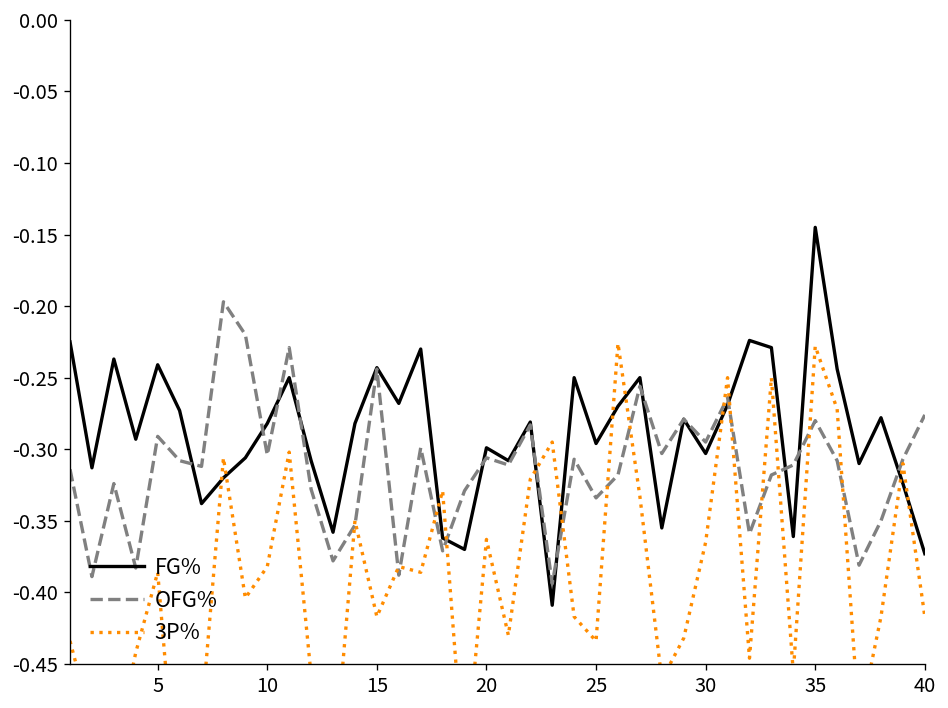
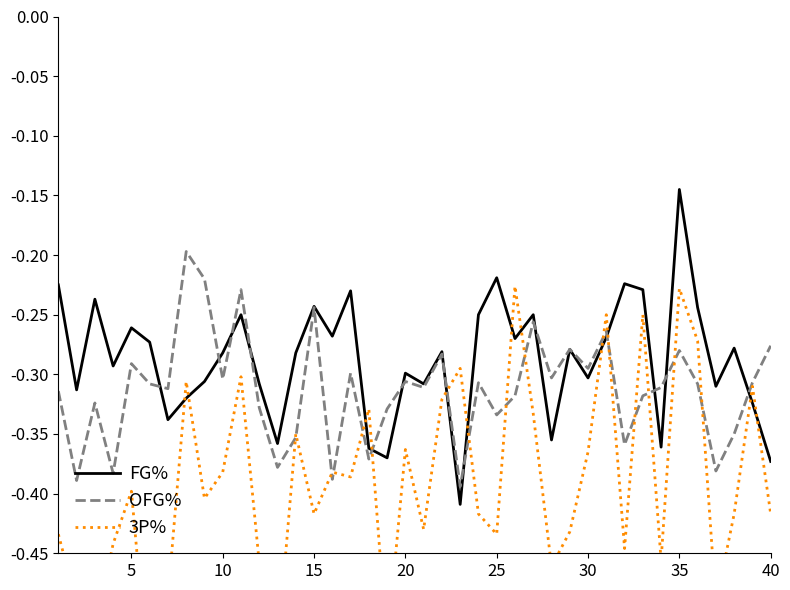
FG%, 5: -0.241 -> -0.261
3P%, 5: -0.386 -> -0.398
FG%, 25: -0.296 -> -0.219
